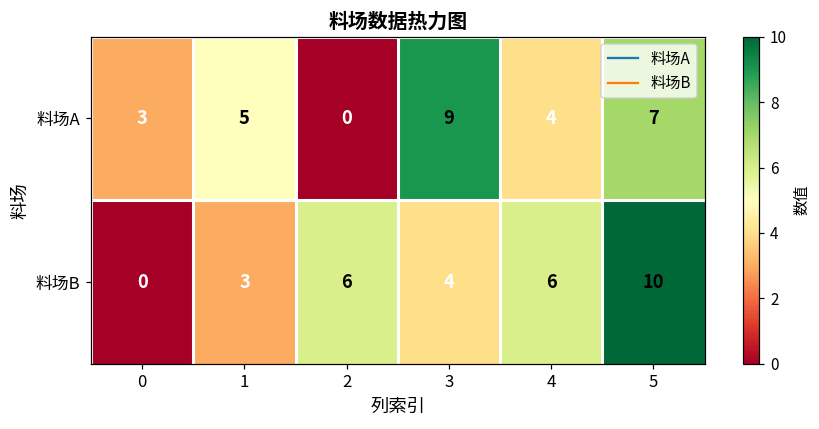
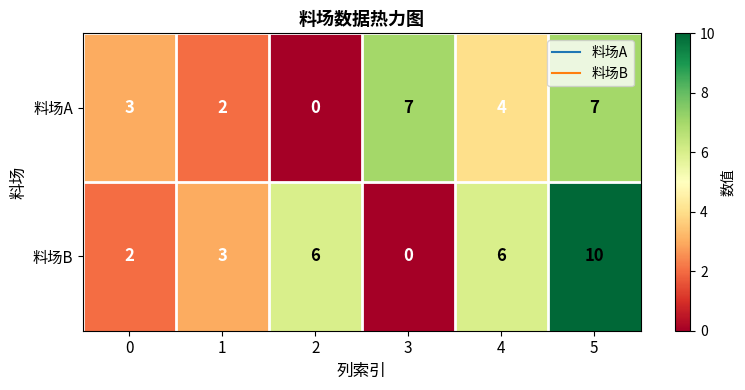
料场A, 1: 5 -> 2
料场A, 3: 9 -> 7
料场B, 0: 0 -> 2
料场B, 3: 4 -> 0
